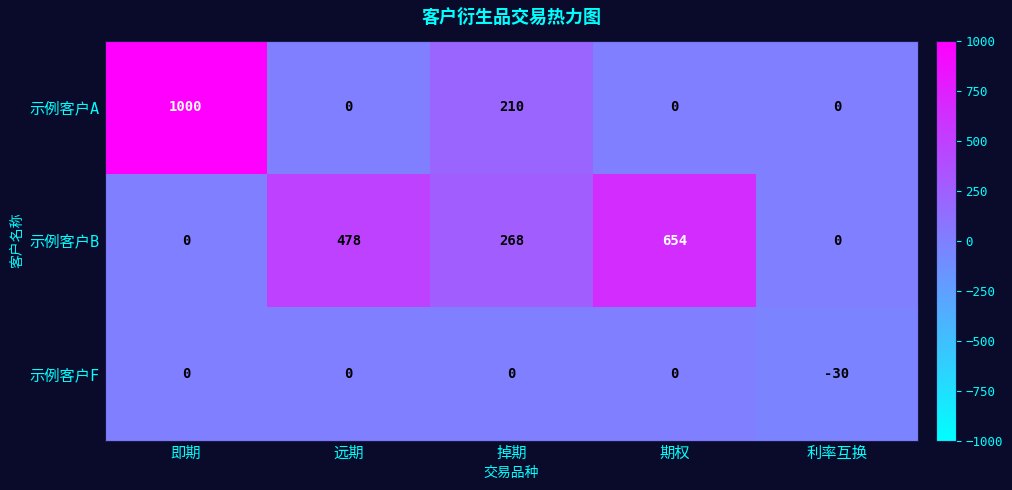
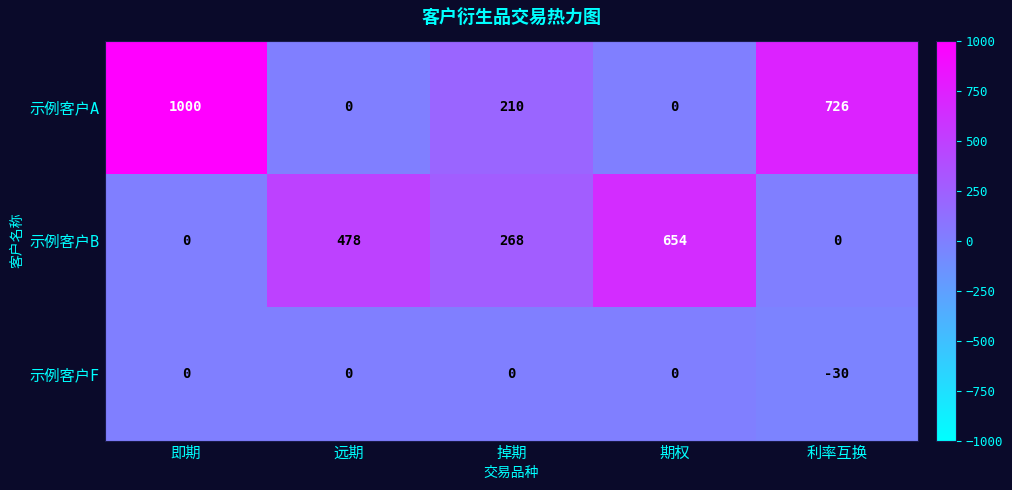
示例客户A, 利率互换: 0 -> 726
